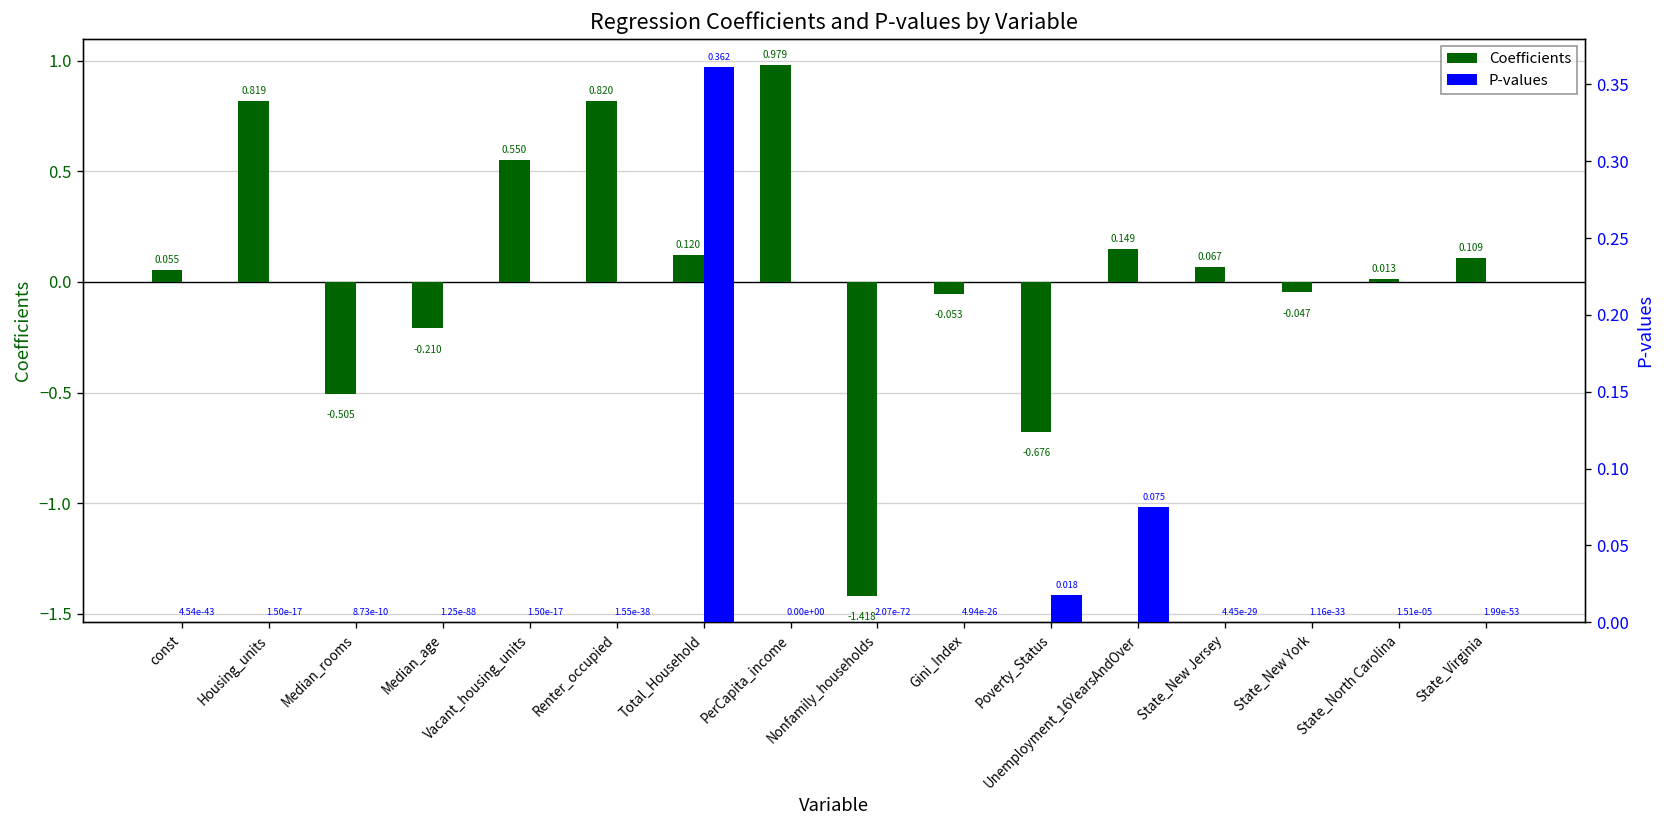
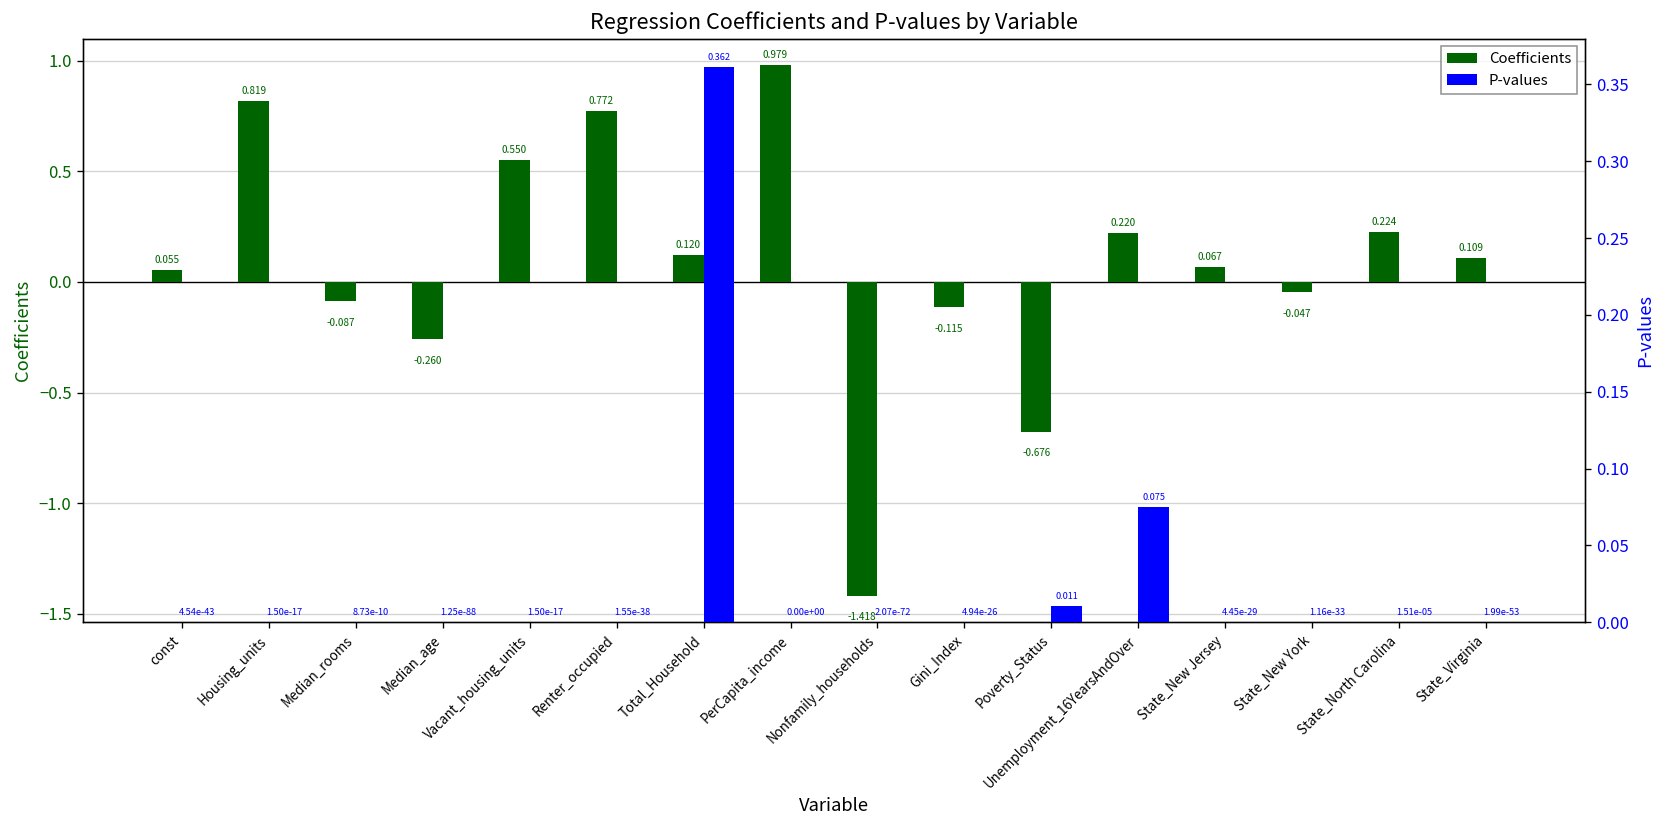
Coefficients, Median_rooms: -0.505 -> -0.087
Coefficients, Median_age: -0.210 -> -0.260
Coefficients, Renter_occupied: 0.820 -> 0.772
Coefficients, Gini_Index: -0.053 -> -0.115
Coefficients, Unemployment_16YearsAndOver: 0.149 -> 0.220
Coefficients, State_North Carolina: 0.013 -> 0.224
P-values, Poverty_Status: 0.018 -> 0.011
